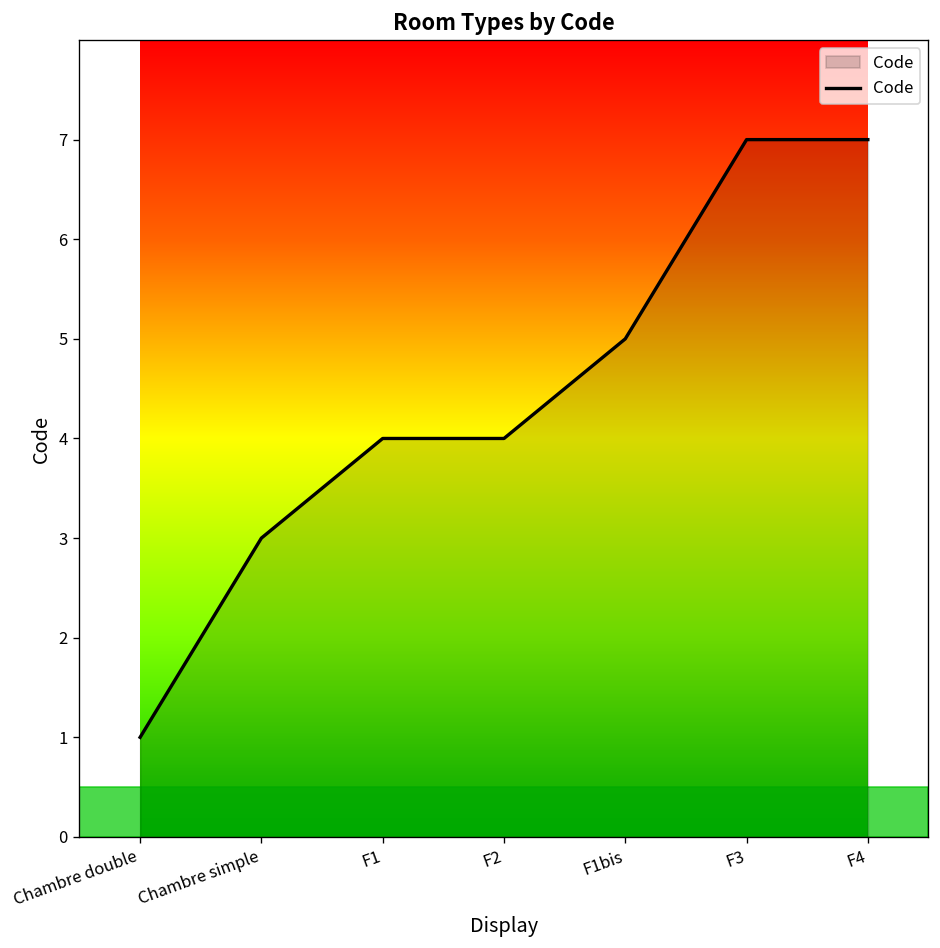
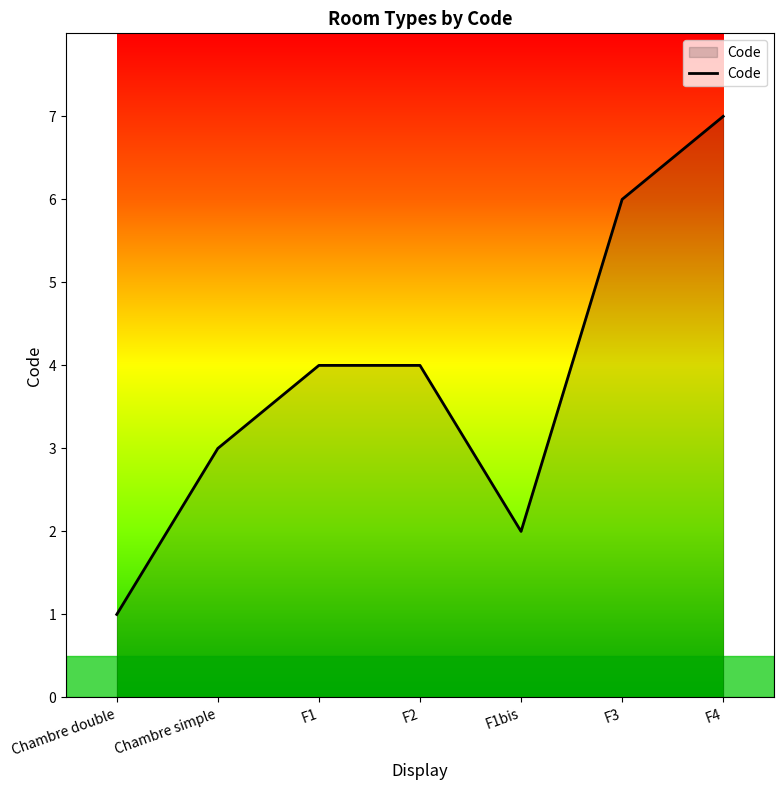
F1bis: 5 -> 2
F3: 7 -> 6
